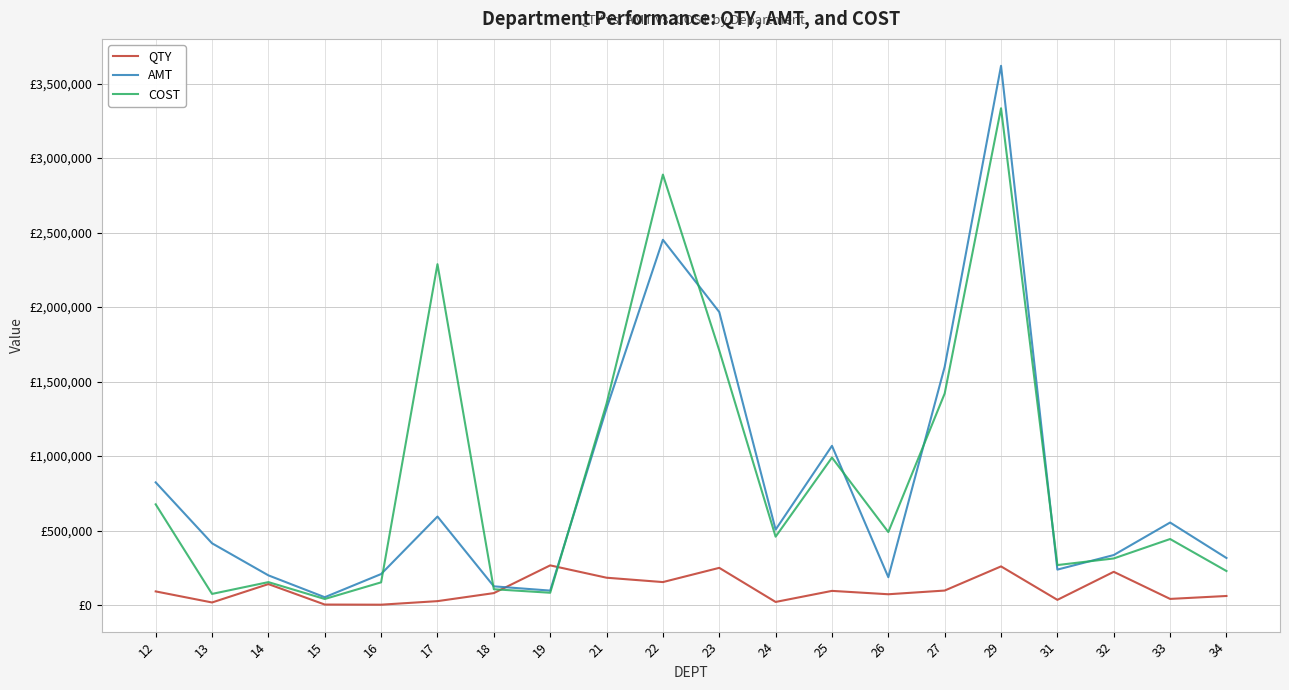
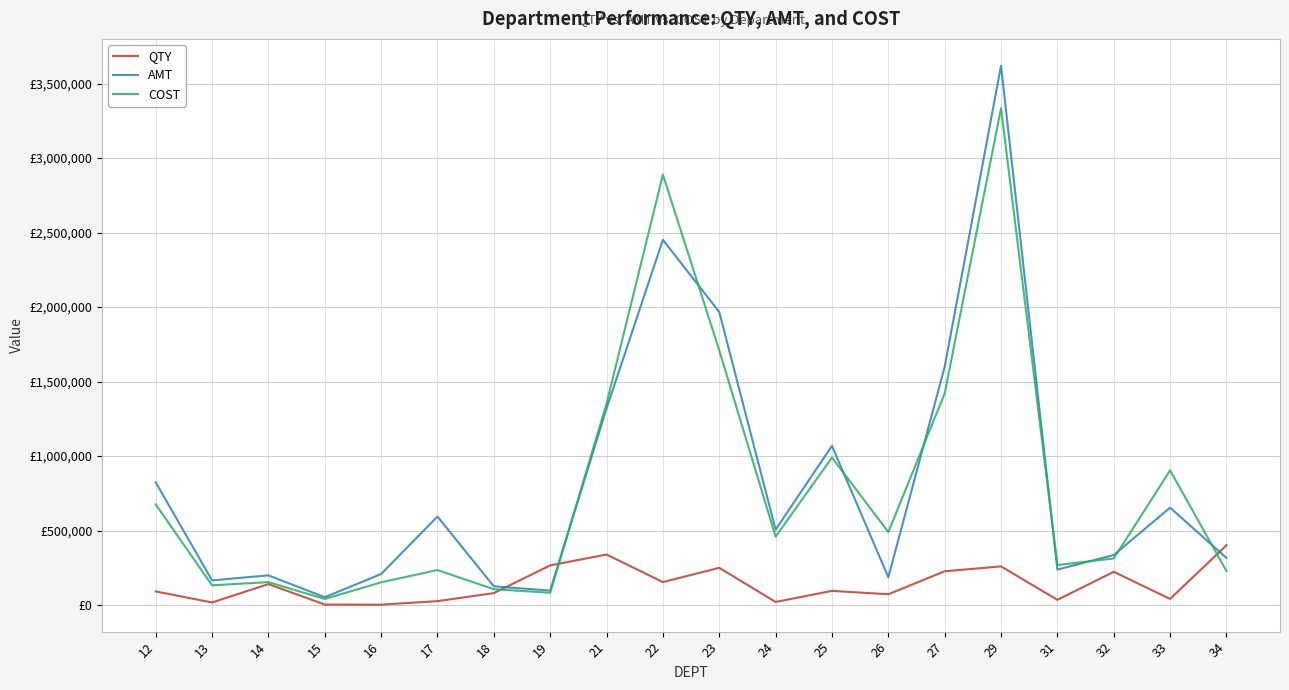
AMT, 13: £410,000 -> £170,000
COST, 13: £80,000 -> £130,000
COST, 17: £2,290,000 -> £240,000
QTY, 21: £180,000 -> £340,000
QTY, 27: £100,000 -> £230,000
AMT, 33: £550,000 -> £650,000
COST, 33: £440,000 -> £900,000
QTY, 34: £60,000 -> £400,000
